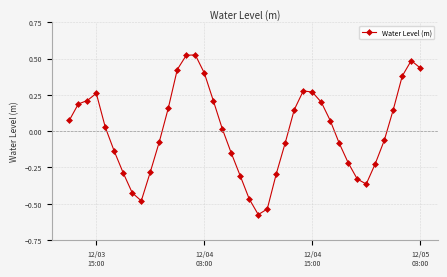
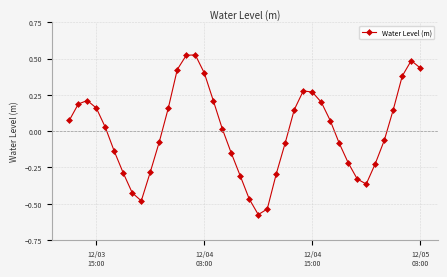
12/03 15:00: 0.26 -> 0.16
